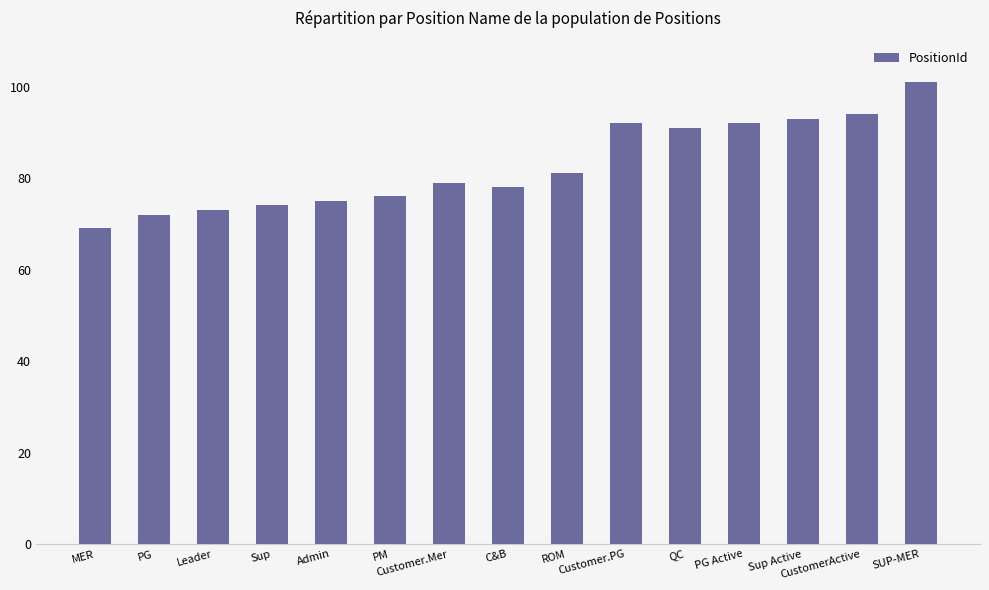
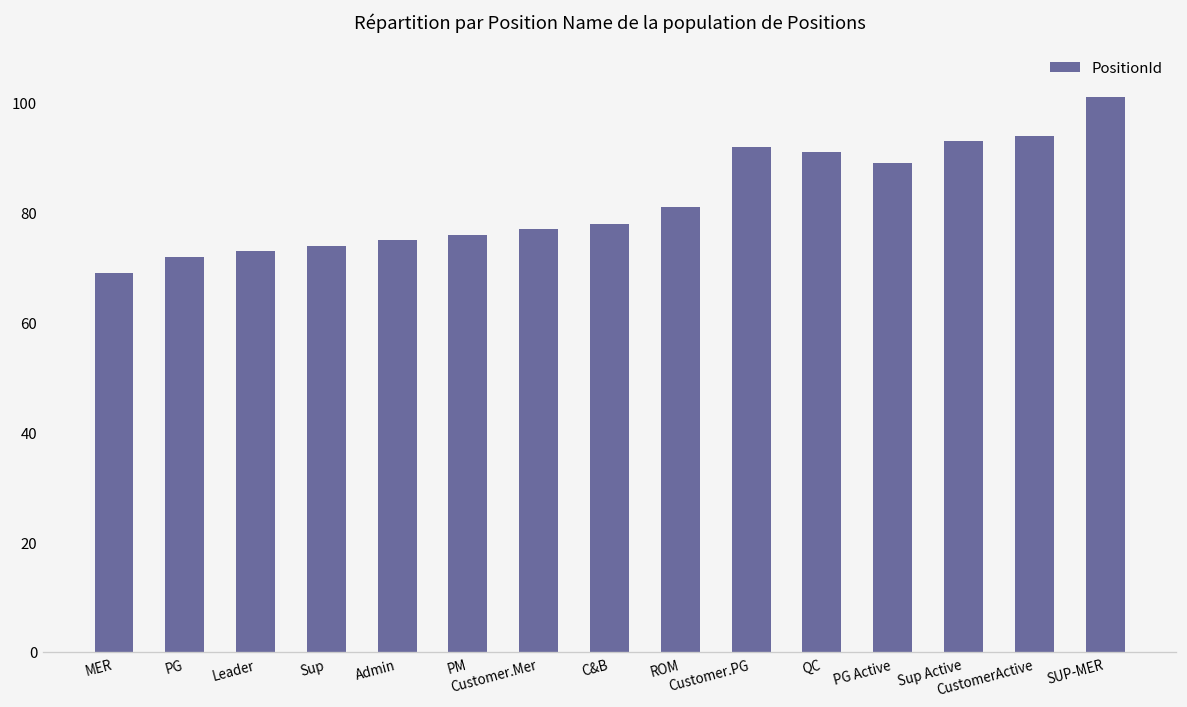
Customer.Mer: 79 -> 77
PG Active: 92 -> 89
